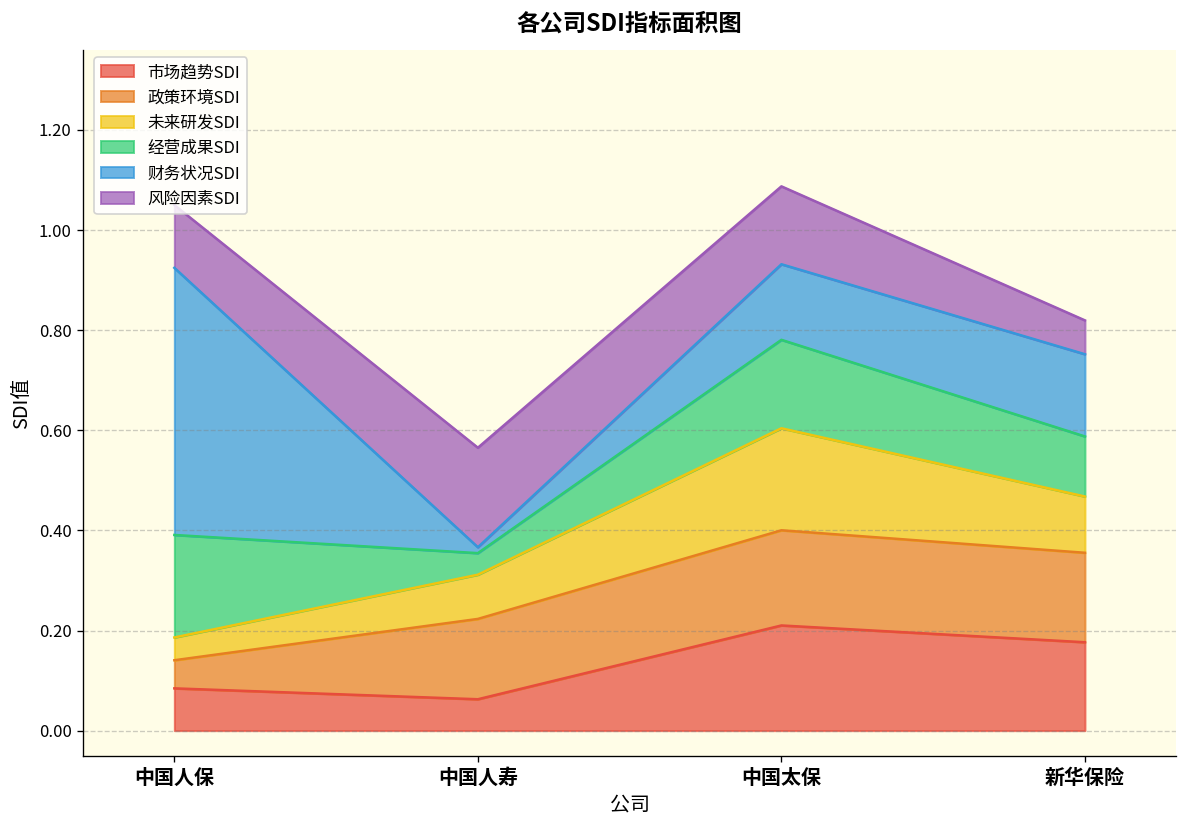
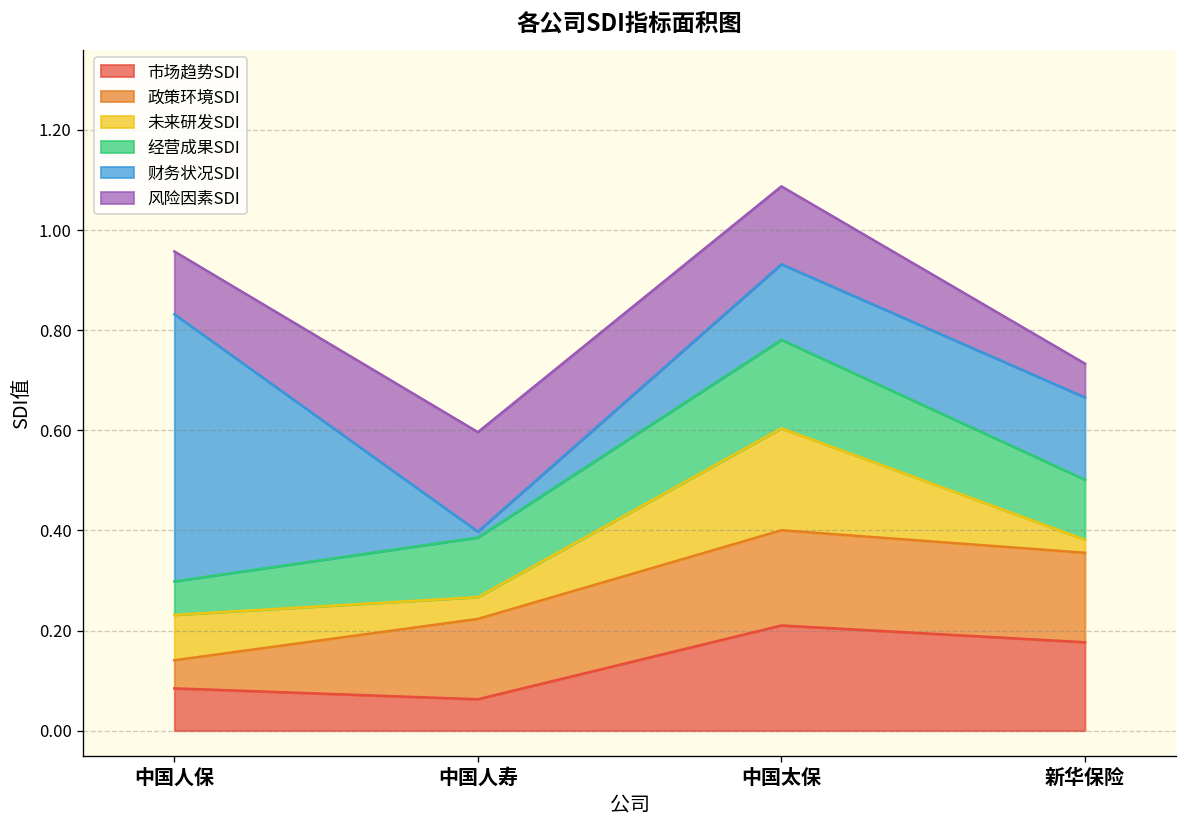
未来研发SDI, 中国人保: 0.05 -> 0.09
经营成果SDI, 中国人保: 0.20 -> 0.07
未来研发SDI, 中国人寿: 0.09 -> 0.04
经营成果SDI, 中国人寿: 0.04 -> 0.12
未来研发SDI, 新华保险: 0.11 -> 0.03
